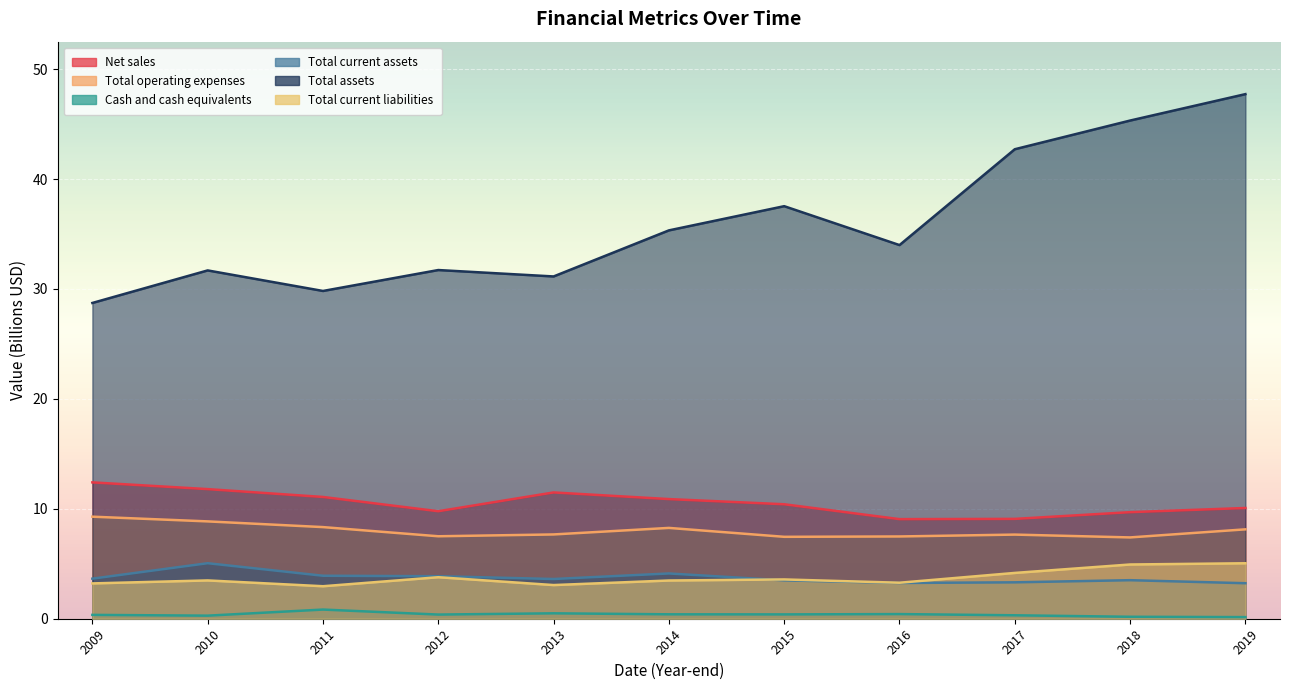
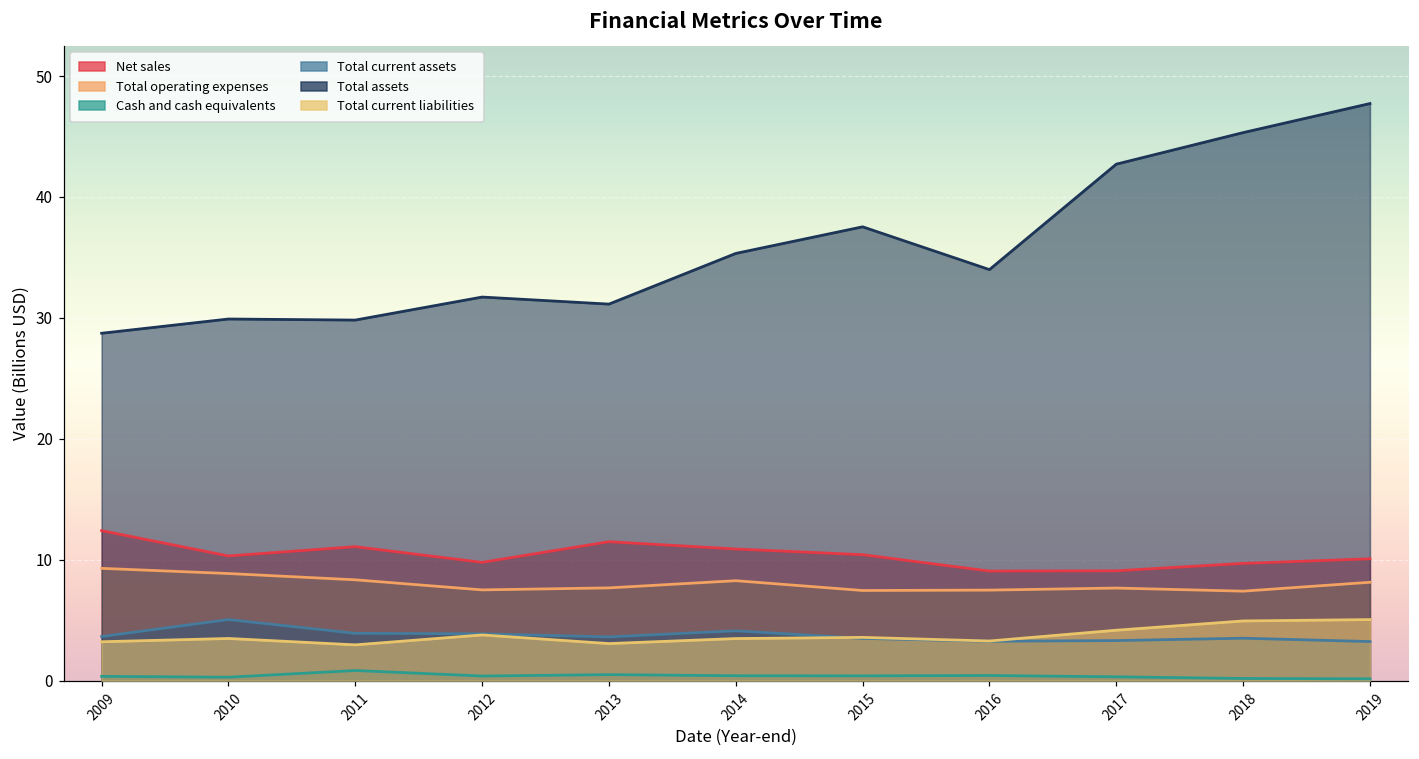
Net sales, 2010: 11.8 -> 10.3
Total assets, 2010: 31.7 -> 29.9
